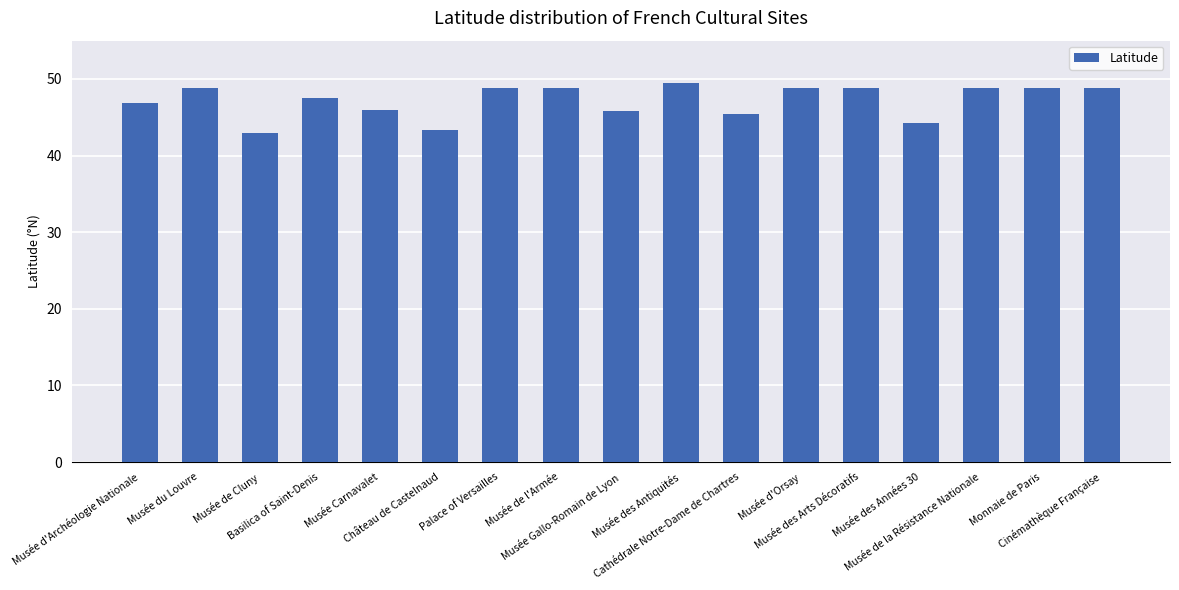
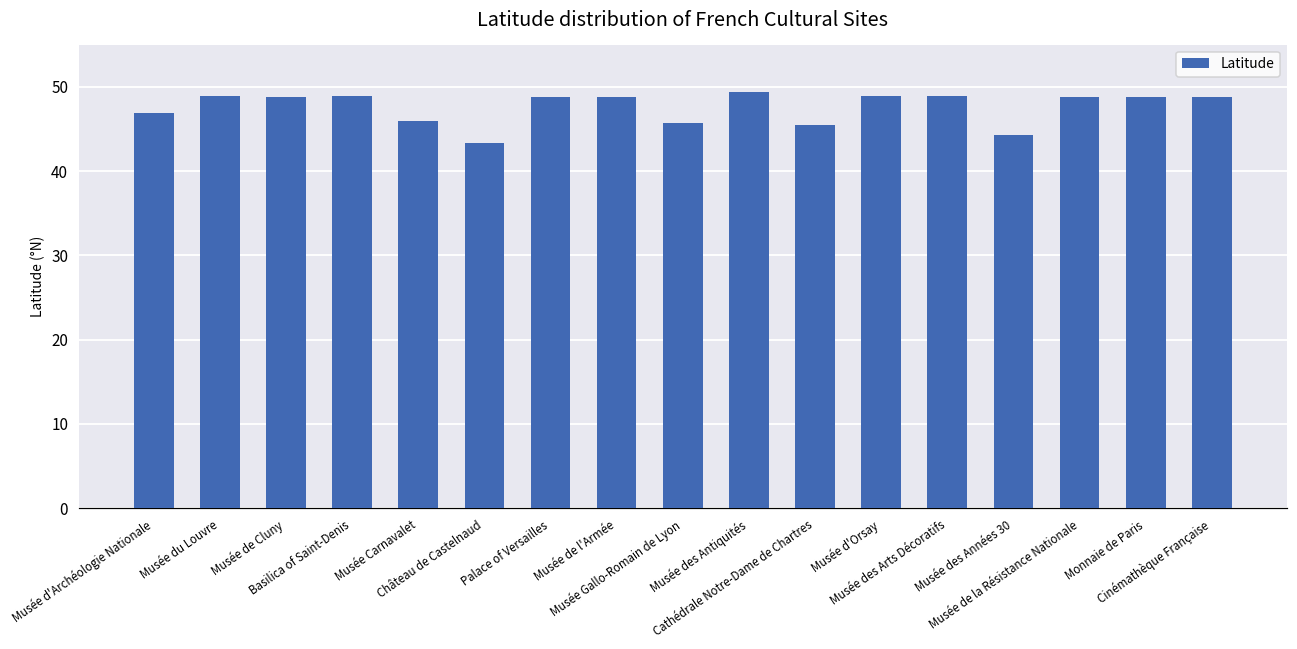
Musée de Cluny: 43 -> 49
Basilica of Saint-Denis: 48 -> 49
